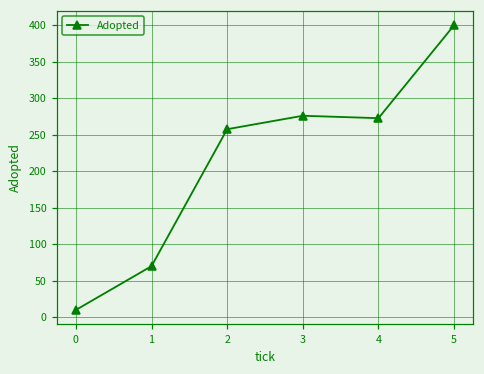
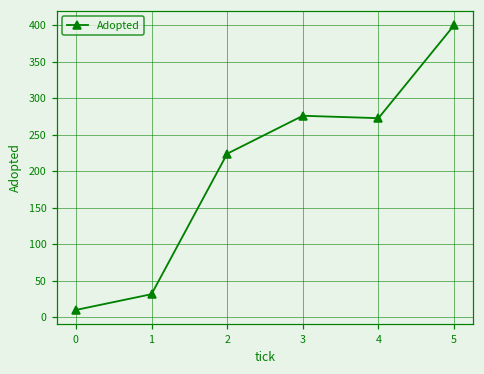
1: 70 -> 30
2: 260 -> 220
